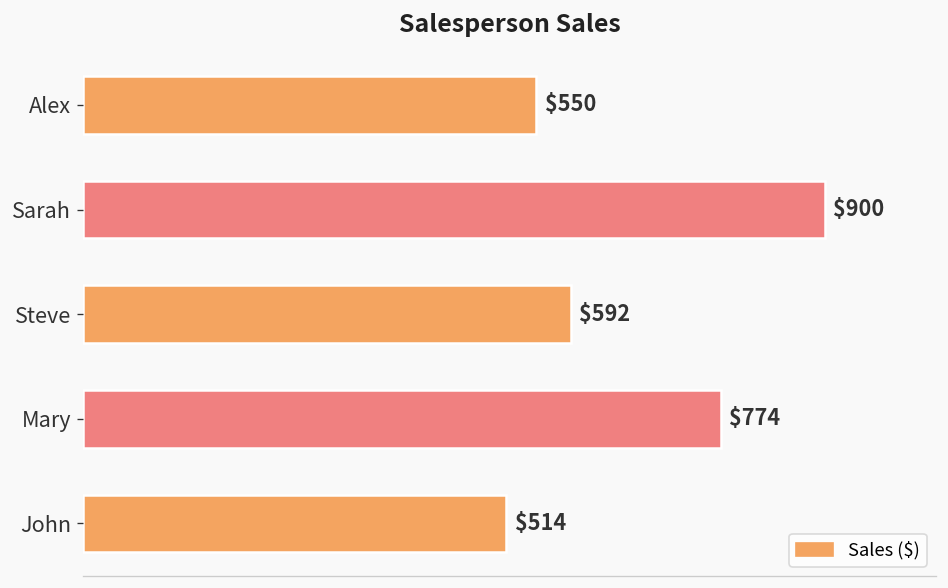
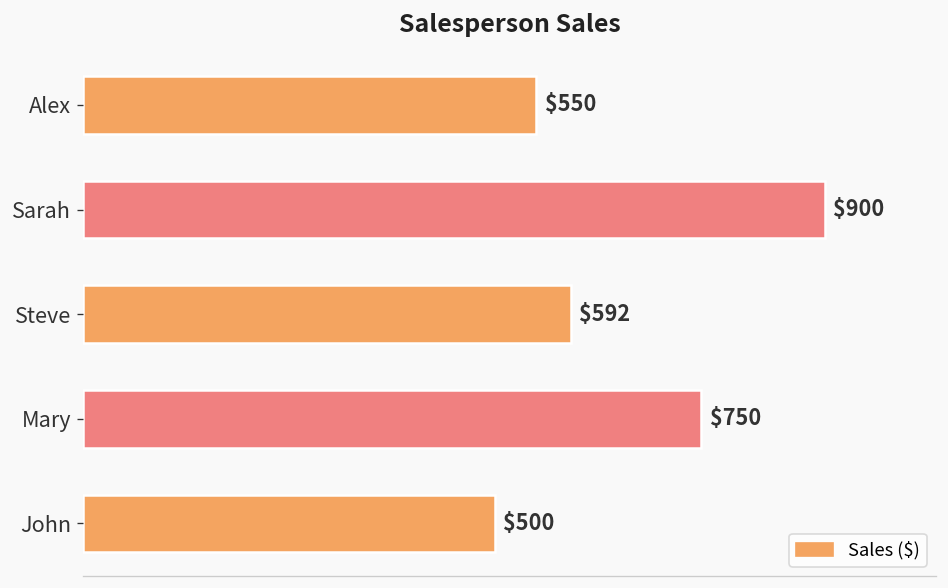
Mary: $774 -> $750
John: $514 -> $500
